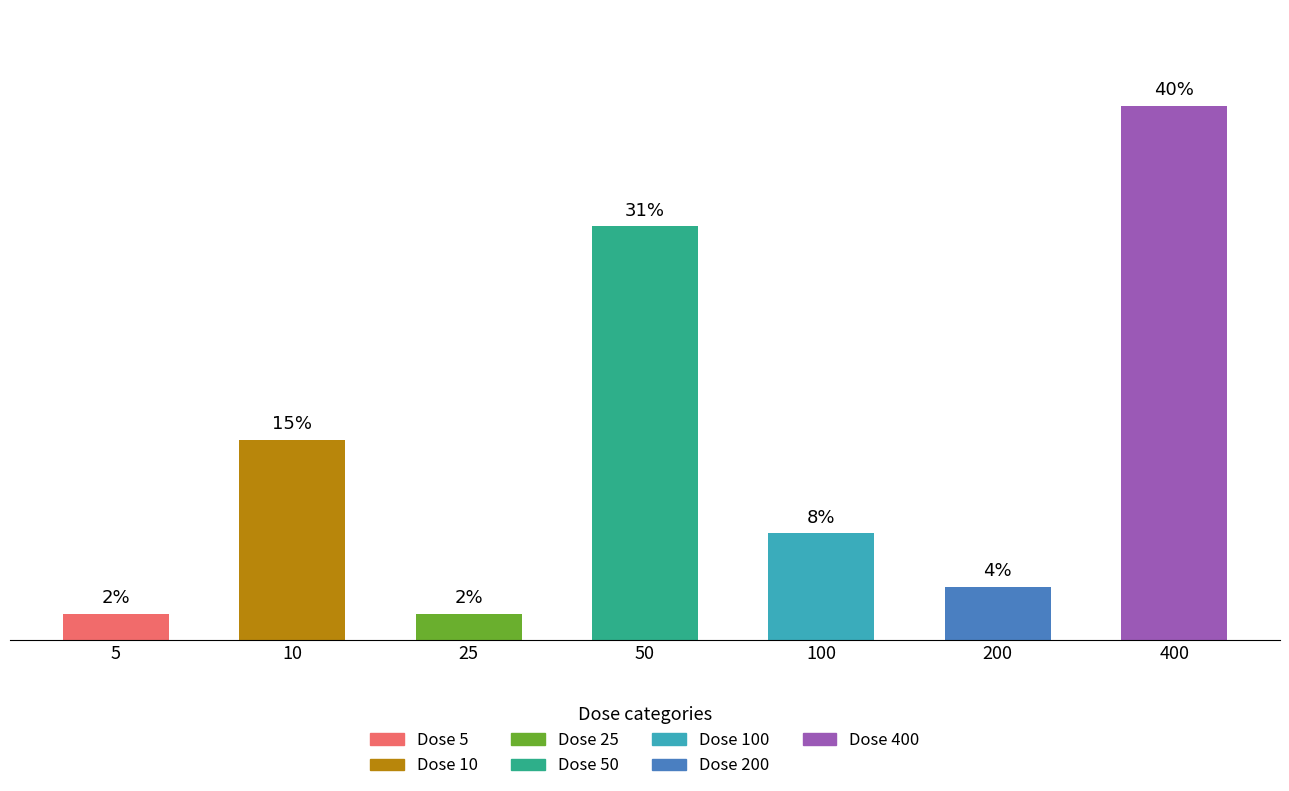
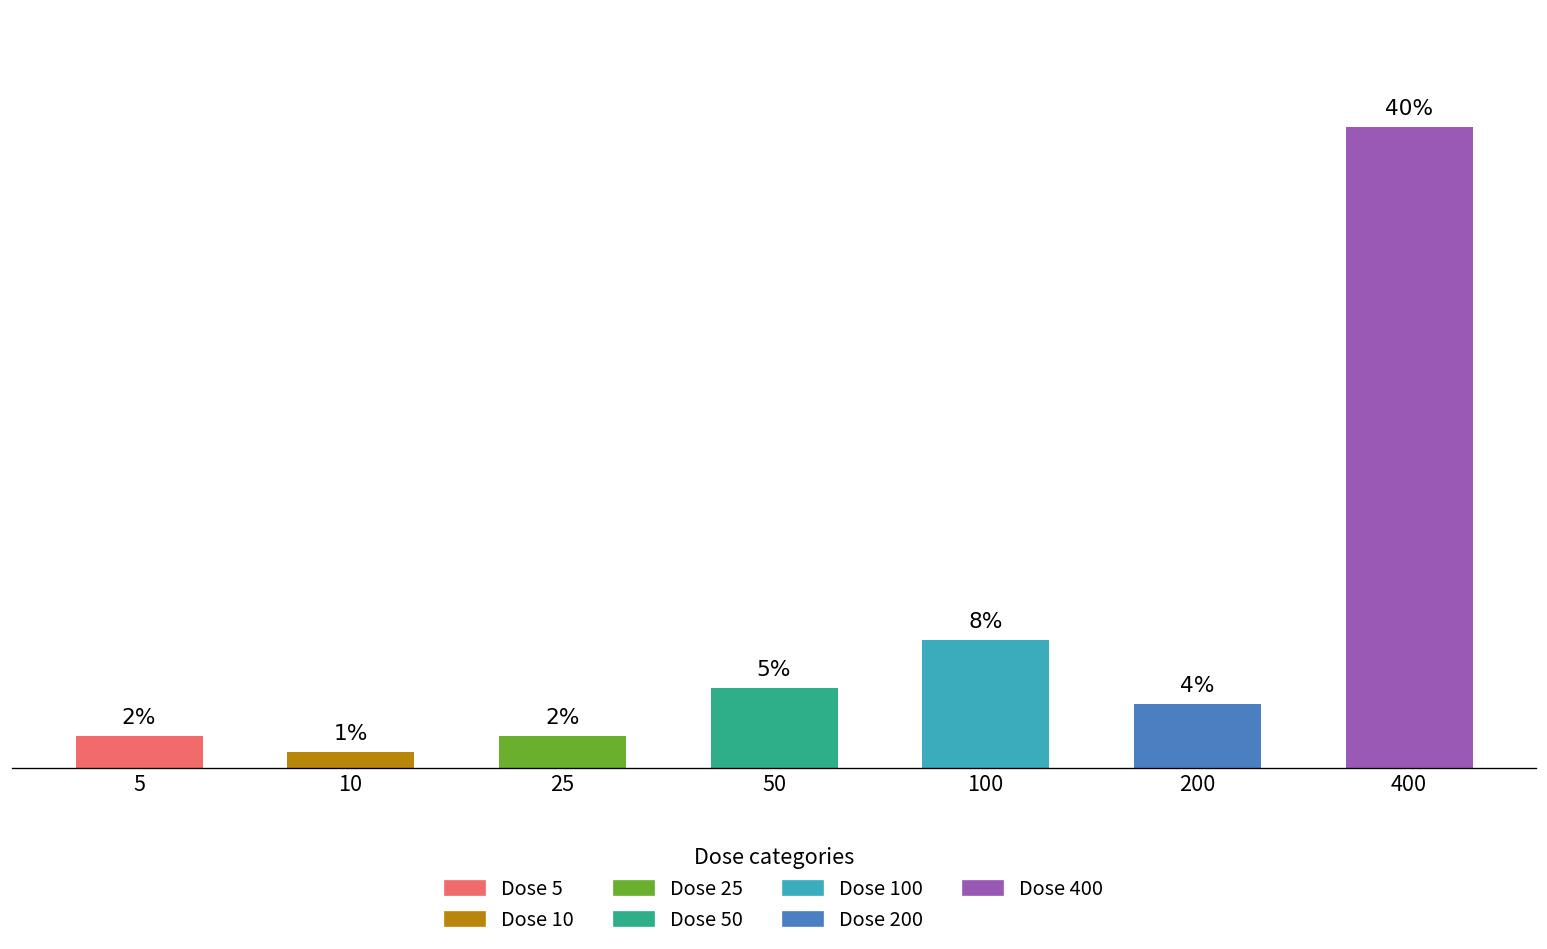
10: 15% -> 1%
50: 31% -> 5%
